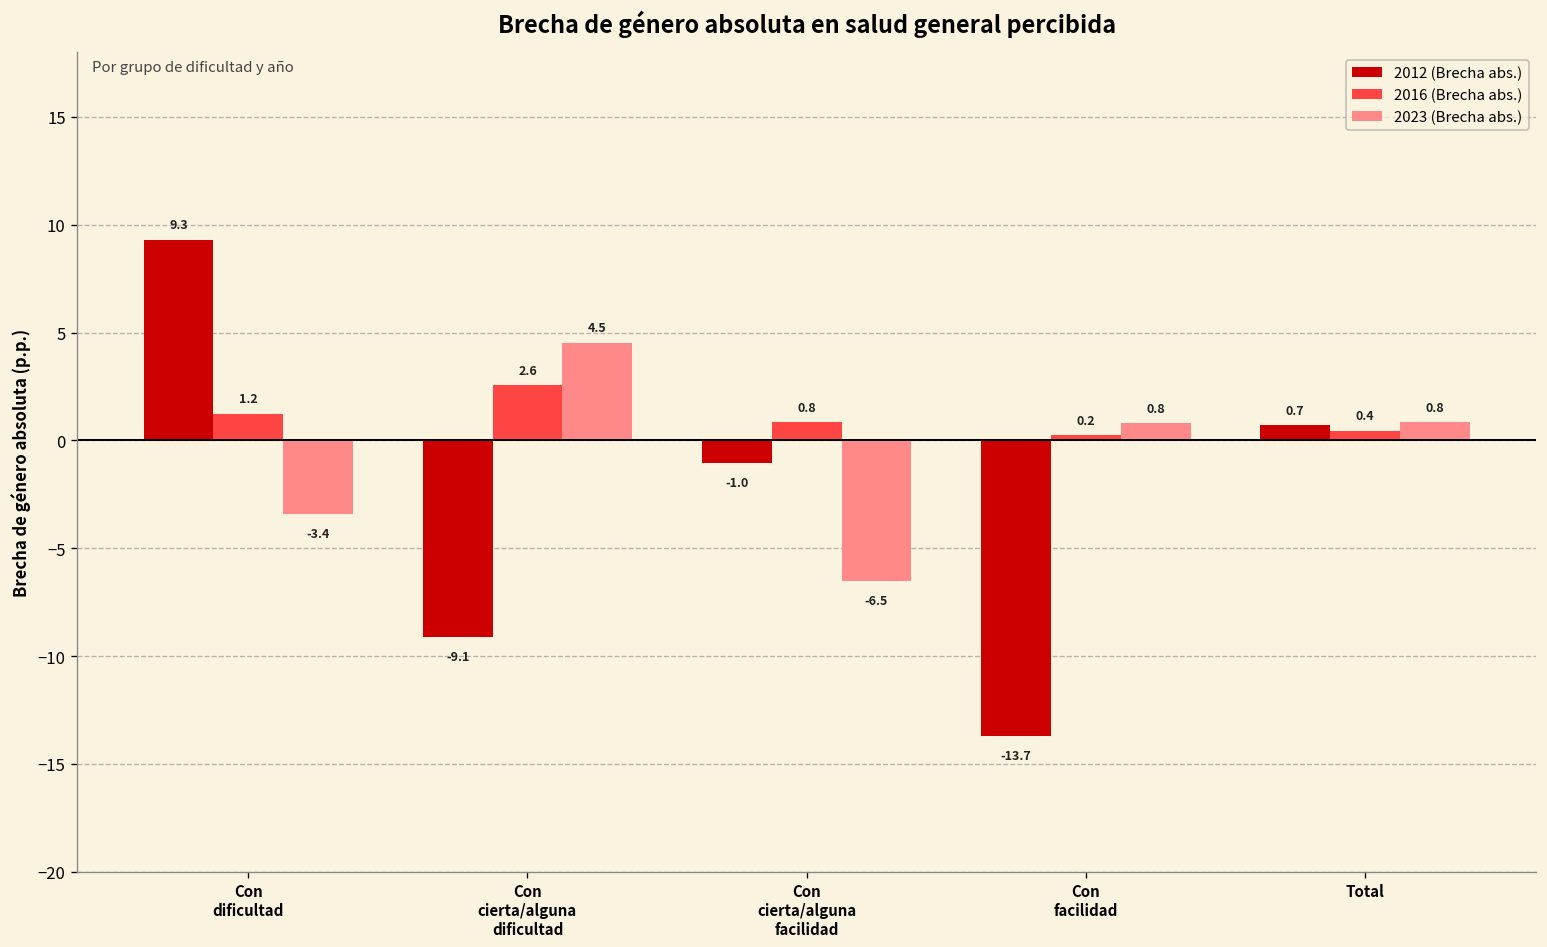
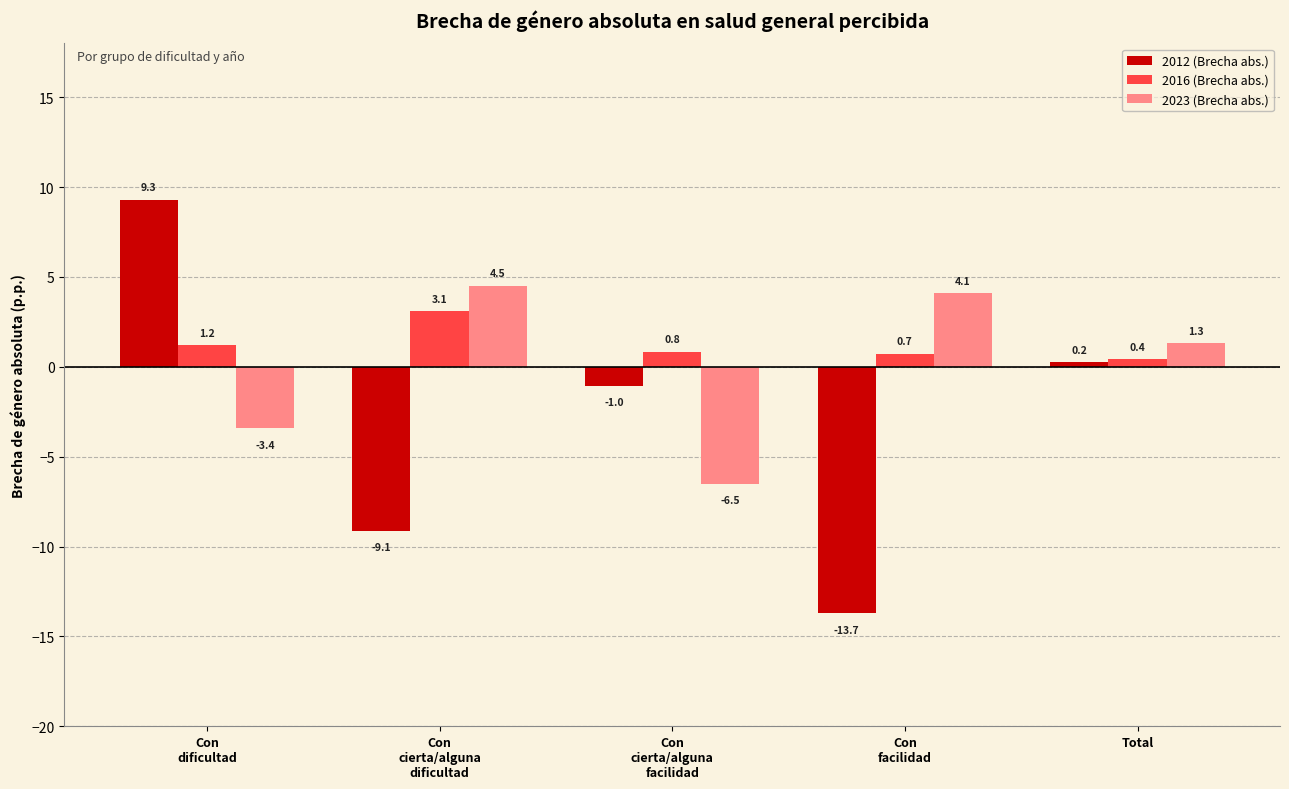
2016 (Brecha abs.), Con cierta/alguna dificultad: 2.6 -> 3.1
2016 (Brecha abs.), Con facilidad: 0.2 -> 0.7
2023 (Brecha abs.), Con facilidad: 0.8 -> 4.1
2012 (Brecha abs.), Total: 0.7 -> 0.2
2023 (Brecha abs.), Total: 0.8 -> 1.3
